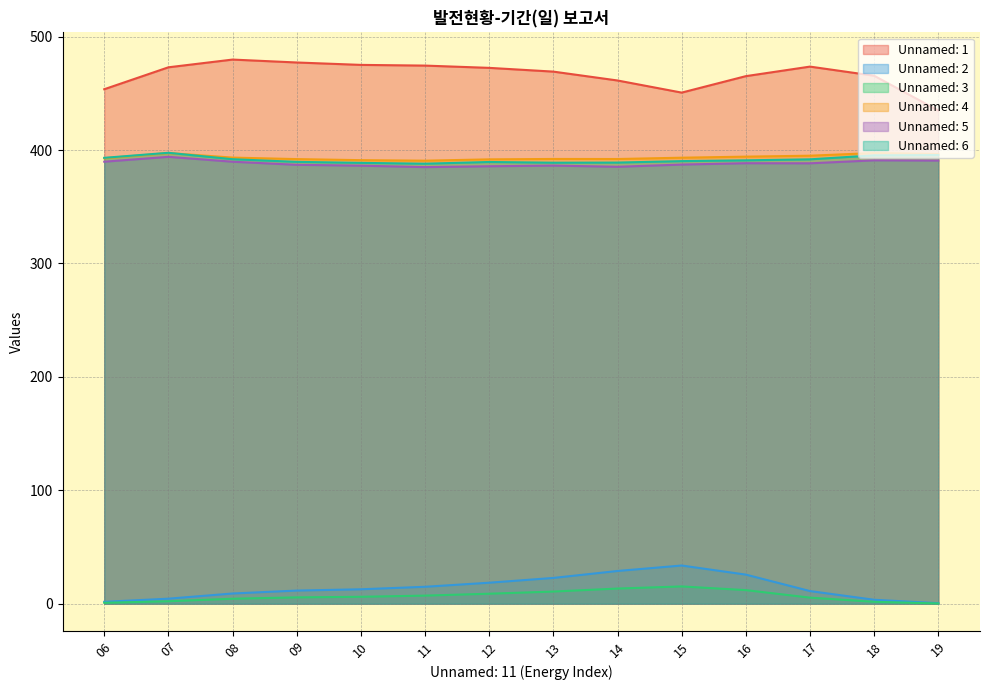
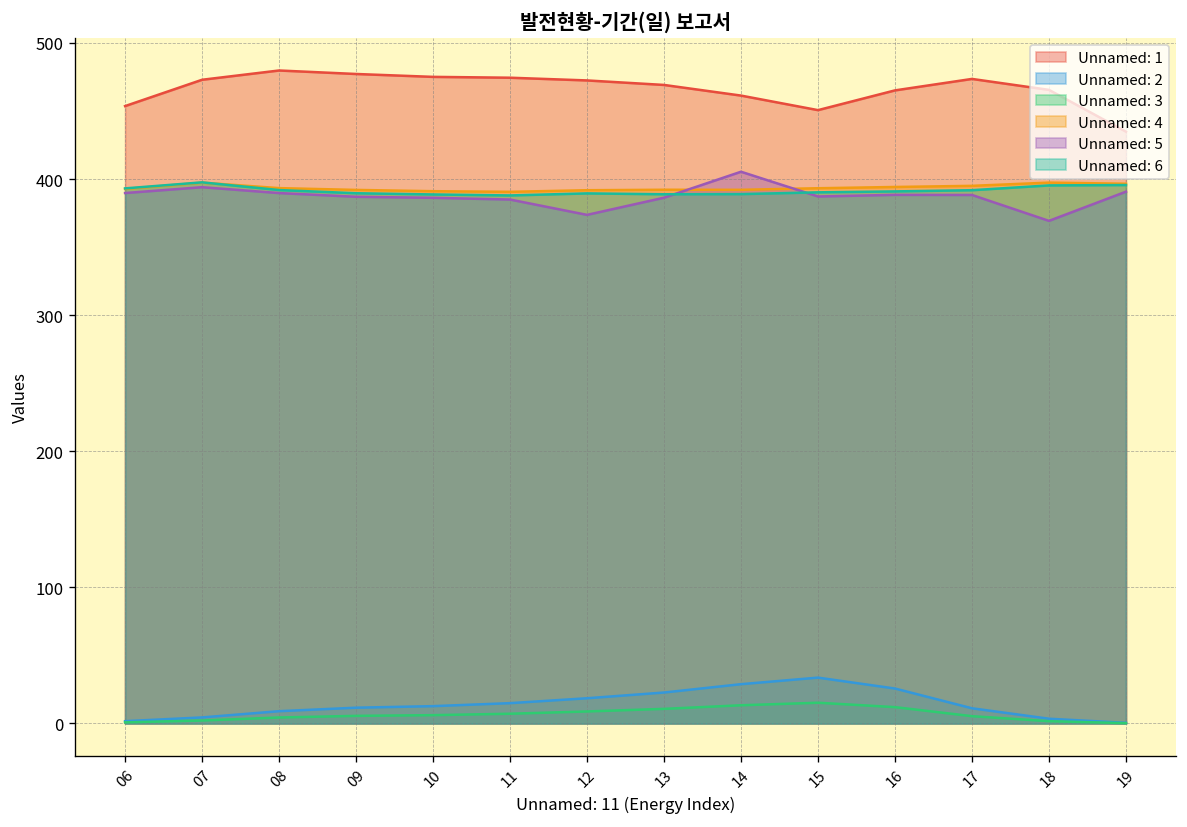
Unnamed: 5, 12: 386 -> 374
Unnamed: 5, 14: 385 -> 405
Unnamed: 5, 18: 391 -> 369
